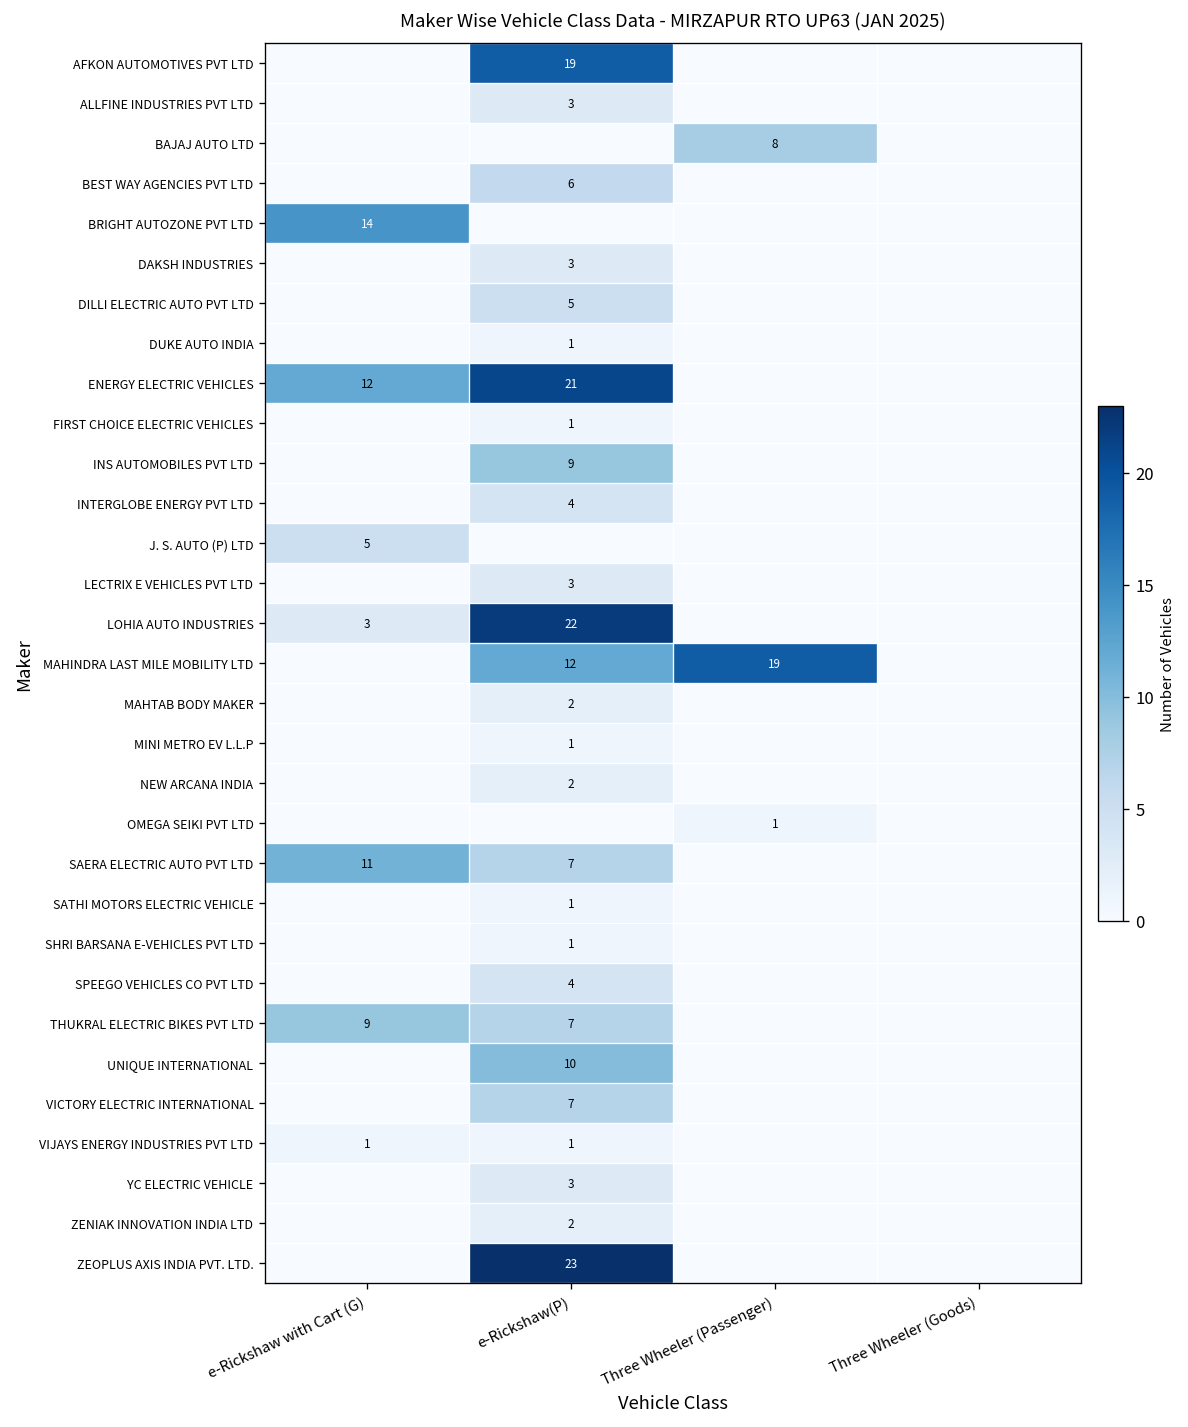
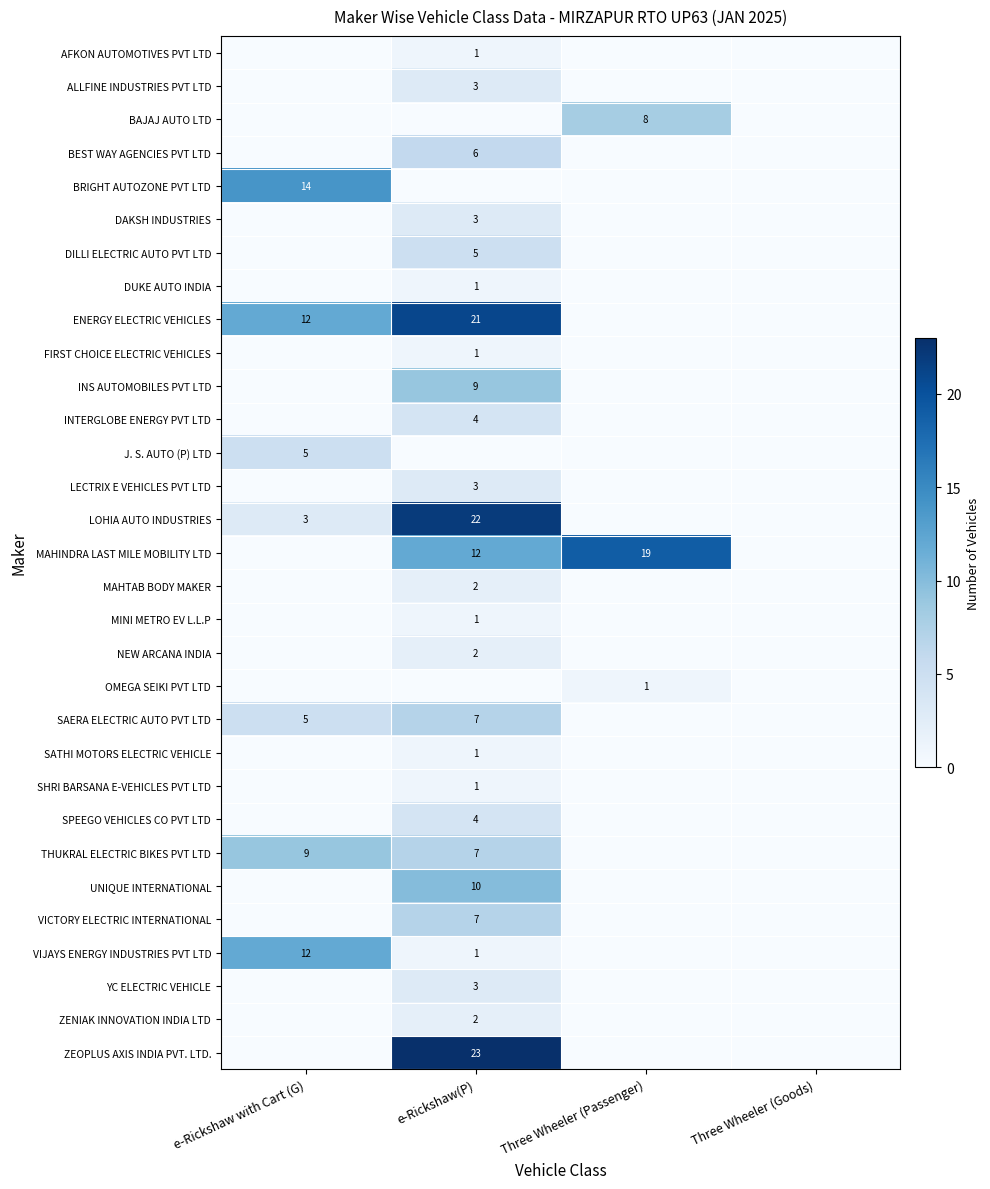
AFKON AUTOMOTIVES PVT LTD, e-Rickshaw(P): 19 -> 1
SAERA ELECTRIC AUTO PVT LTD, e-Rickshaw with Cart (G): 11 -> 5
VIJAYS ENERGY INDUSTRIES PVT LTD, e-Rickshaw with Cart (G): 1 -> 12
